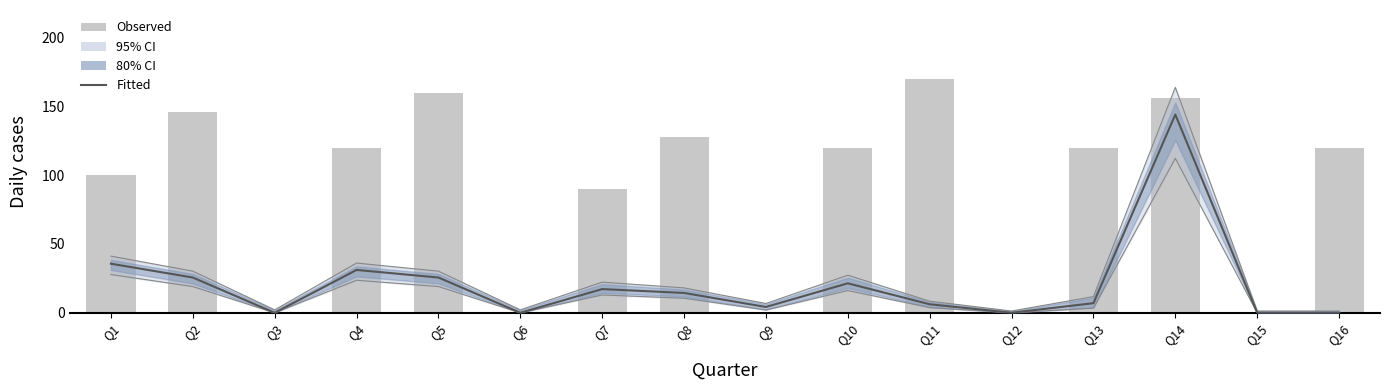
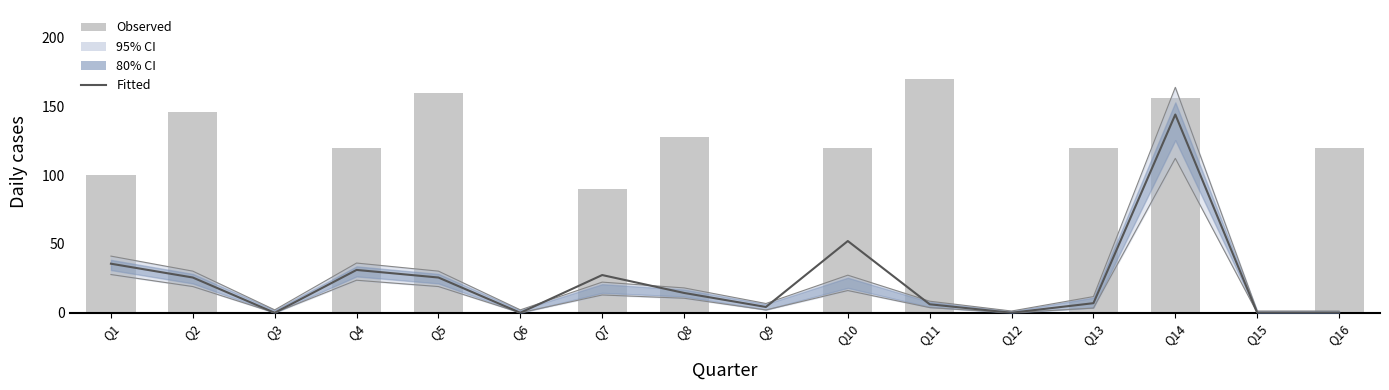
Fitted, Q7: 17 -> 27
Fitted, Q10: 21 -> 52
